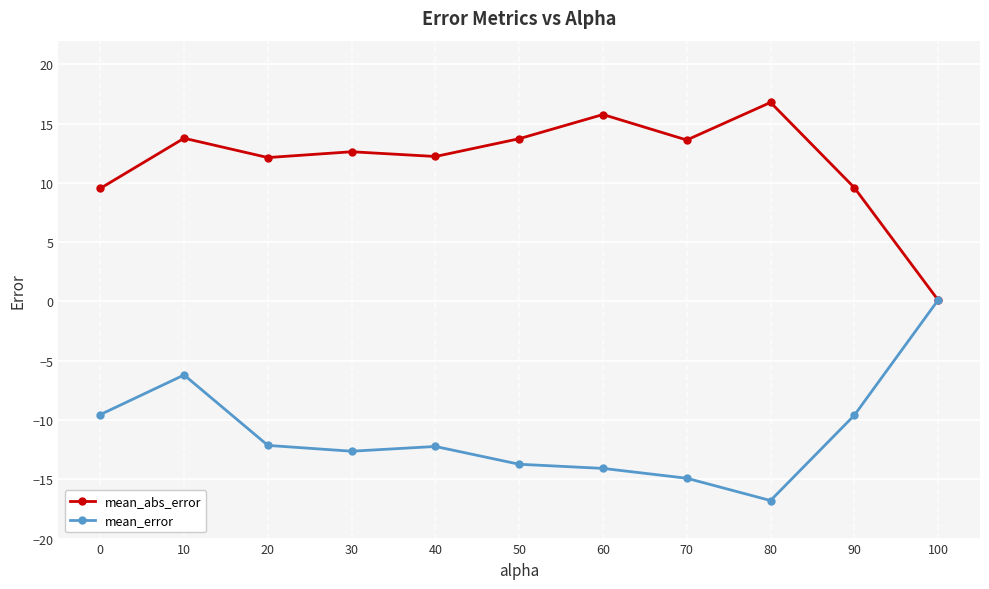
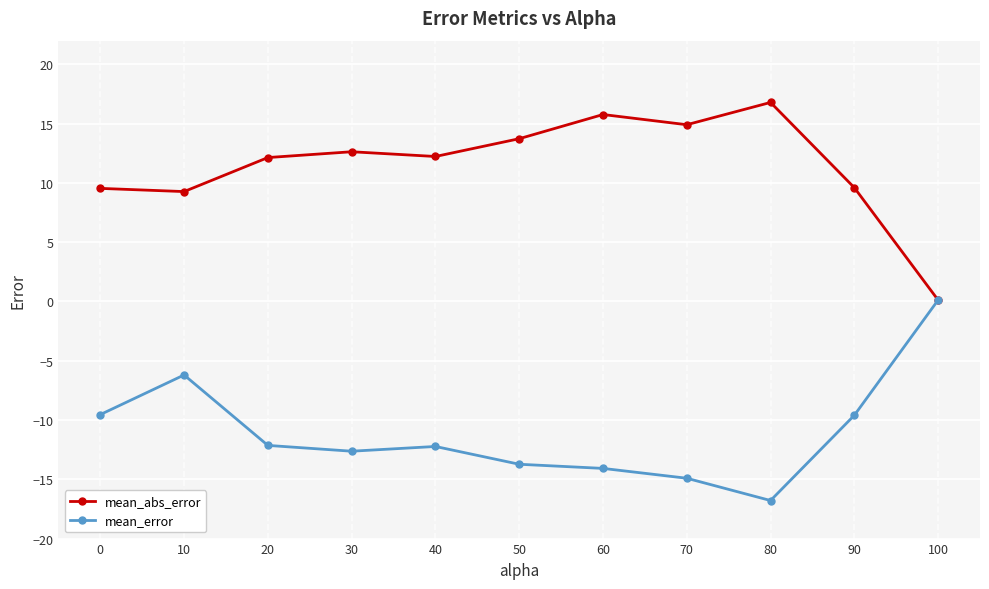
mean_abs_error, 10: 13.8 -> 9.3
mean_abs_error, 70: 13.6 -> 14.9
